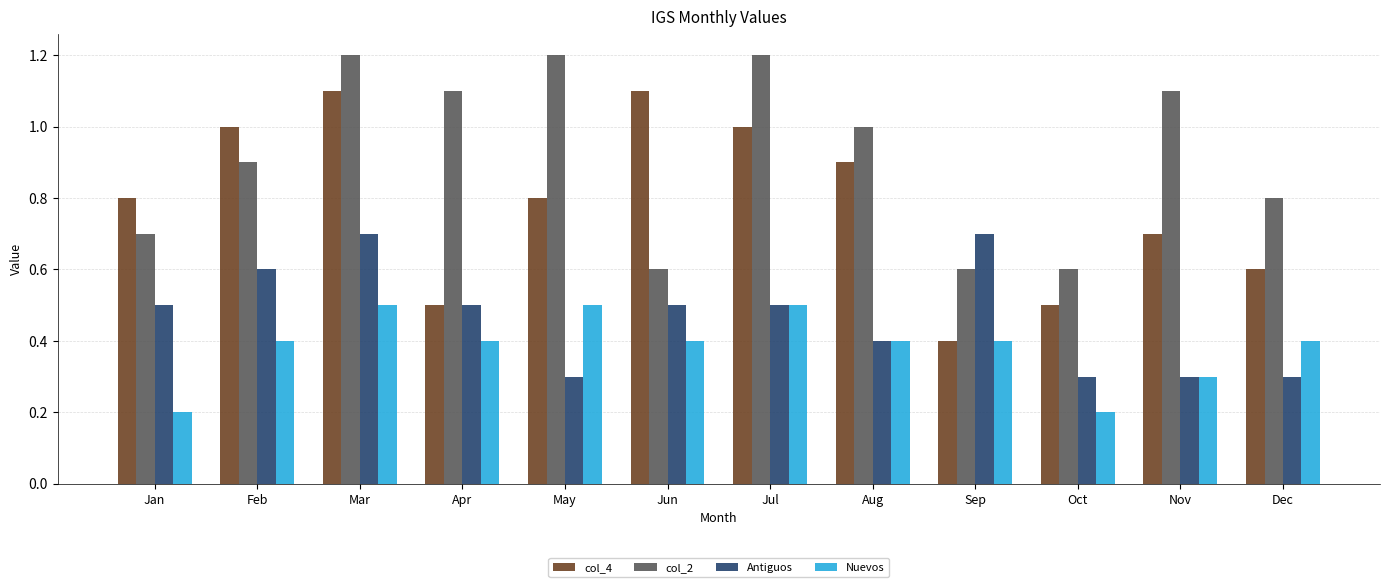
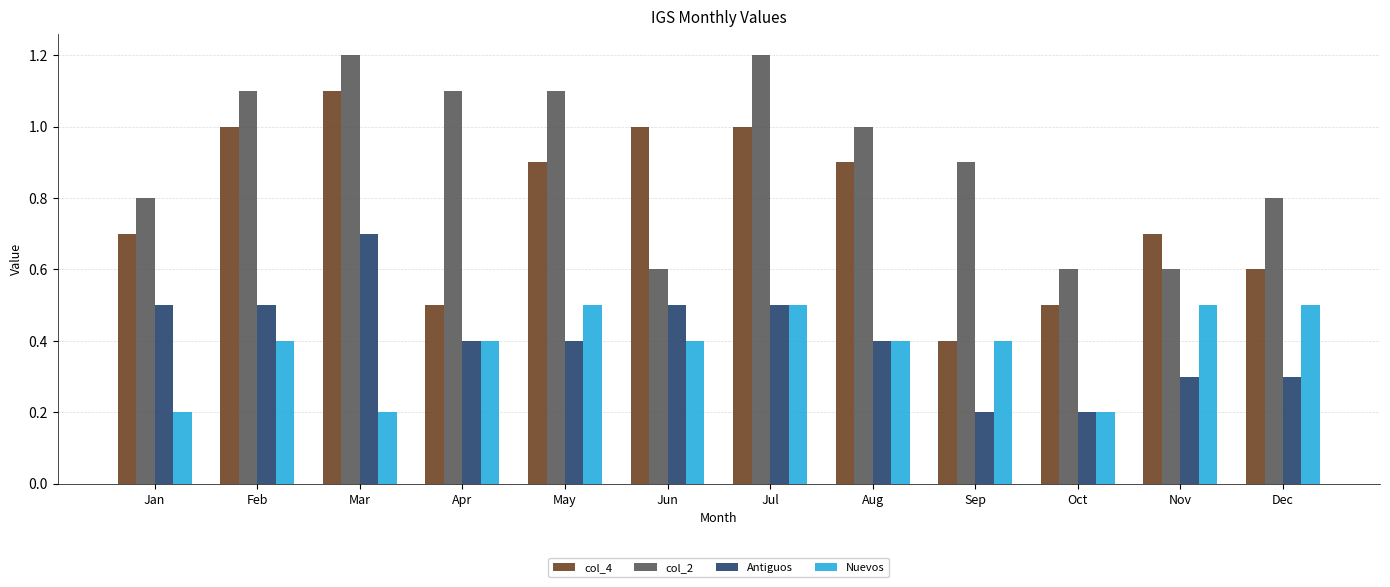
col_4, Jan: 0.8 -> 0.7
col_2, Jan: 0.7 -> 0.8
col_2, Feb: 0.9 -> 1.1
Antiguos, Feb: 0.6 -> 0.5
Nuevos, Mar: 0.5 -> 0.2
Antiguos, Apr: 0.5 -> 0.4
col_4, May: 0.8 -> 0.9
col_2, May: 1.2 -> 1.1
Antiguos, May: 0.3 -> 0.4
col_4, Jun: 1.1 -> 1.0
col_2, Sep: 0.6 -> 0.9
Antiguos, Sep: 0.7 -> 0.2
Antiguos, Oct: 0.3 -> 0.2
col_2, Nov: 1.1 -> 0.6
Nuevos, Nov: 0.3 -> 0.5
Nuevos, Dec: 0.4 -> 0.5
